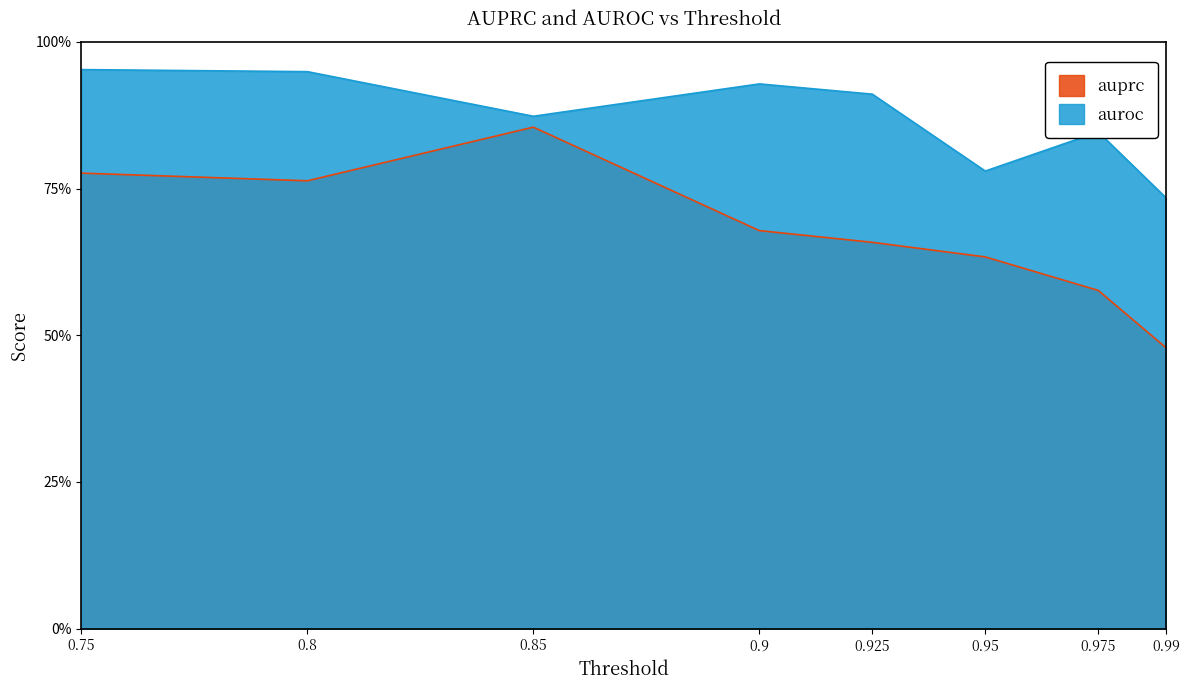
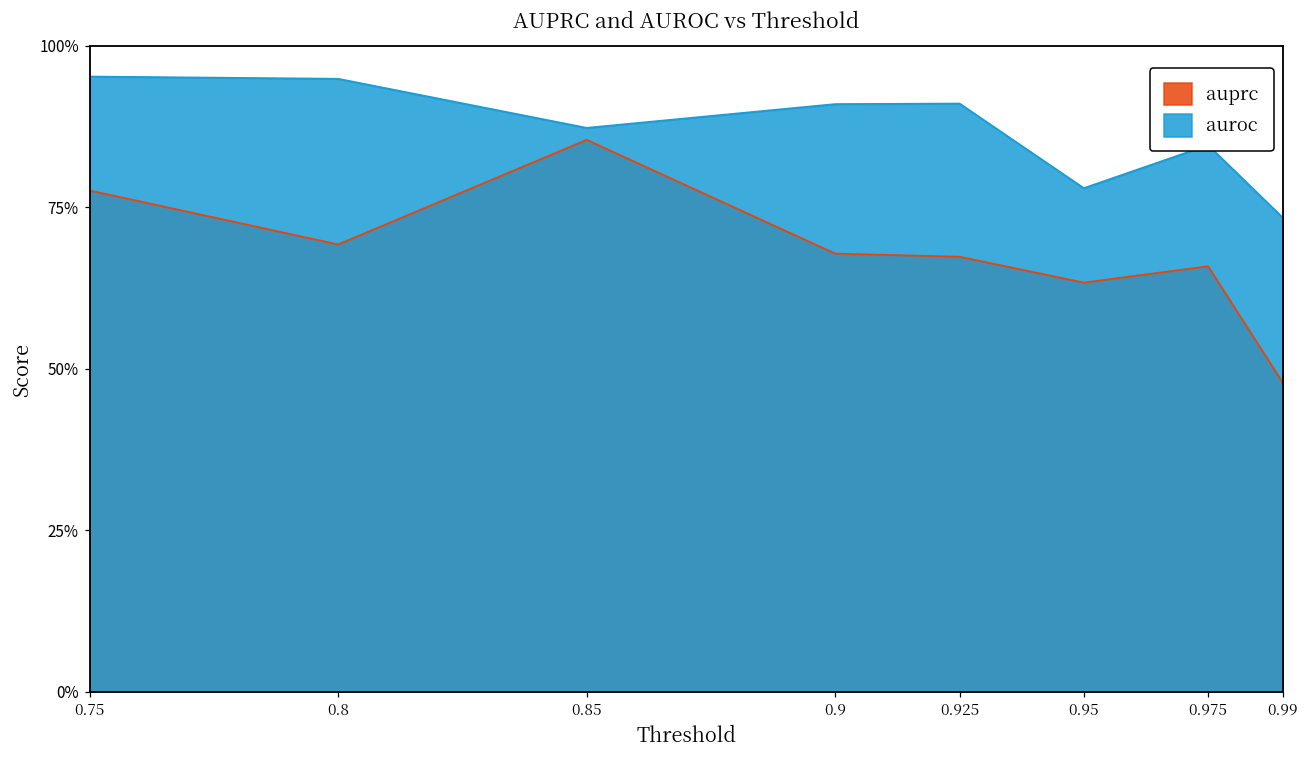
auprc, 0.8: 76% -> 69%
auroc, 0.9: 93% -> 91%
auprc, 0.925: 66% -> 67%
auprc, 0.975: 58% -> 66%
